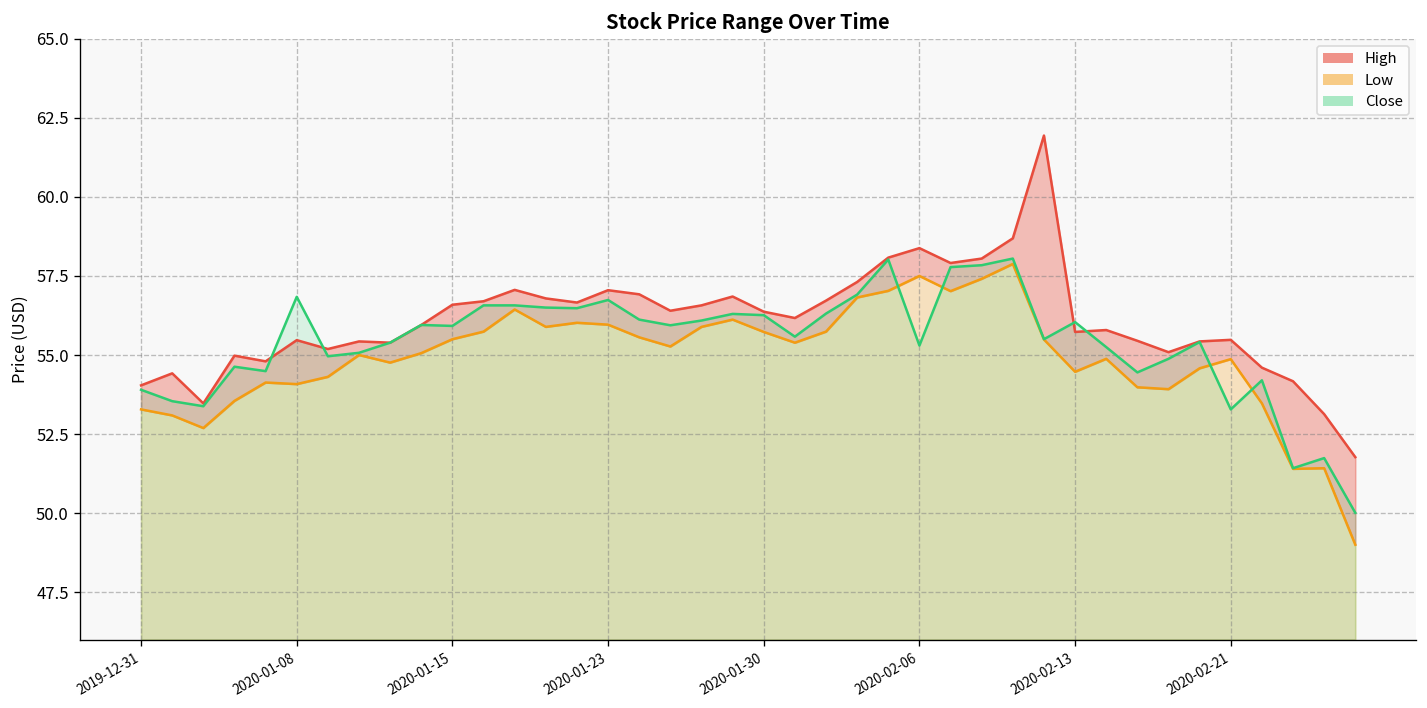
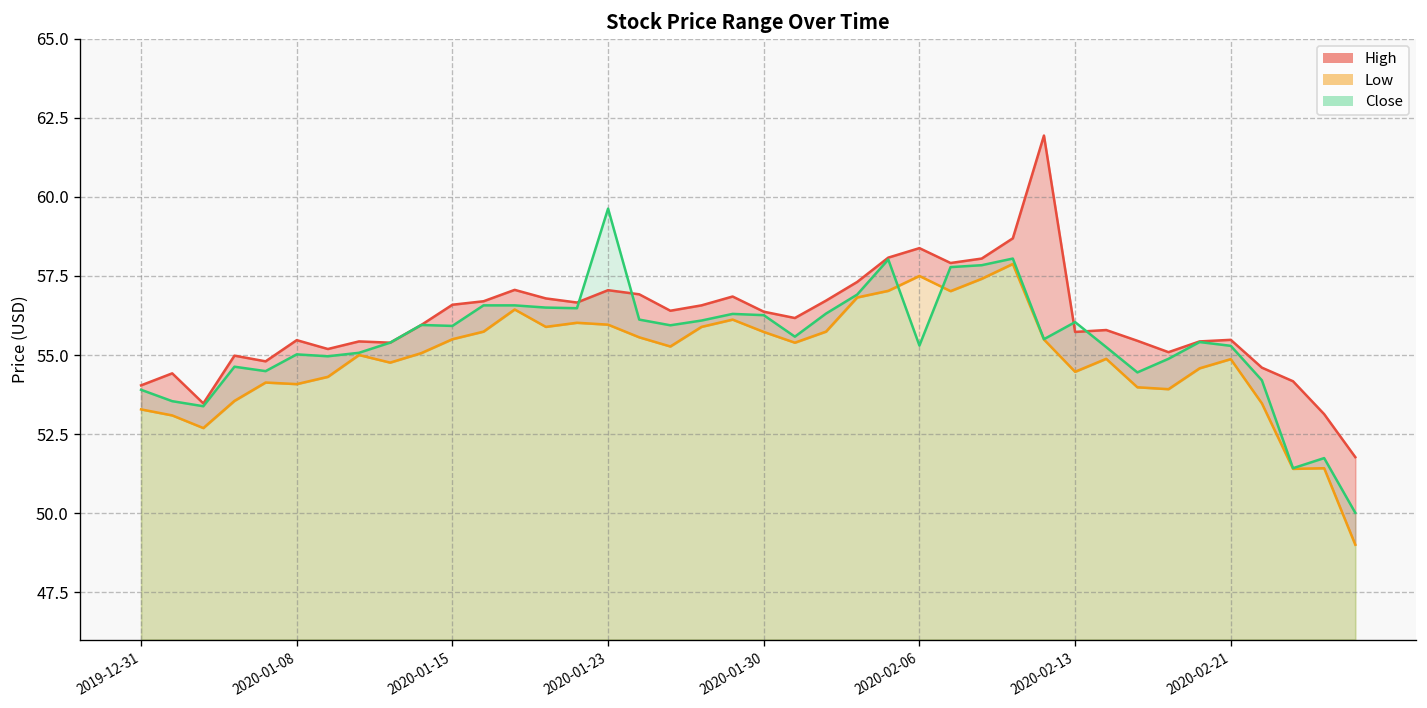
Close, 2020-01-08: 56.8 -> 55.0
Close, 2020-01-23: 56.7 -> 59.6
Close, 2020-02-21: 53.3 -> 55.3
